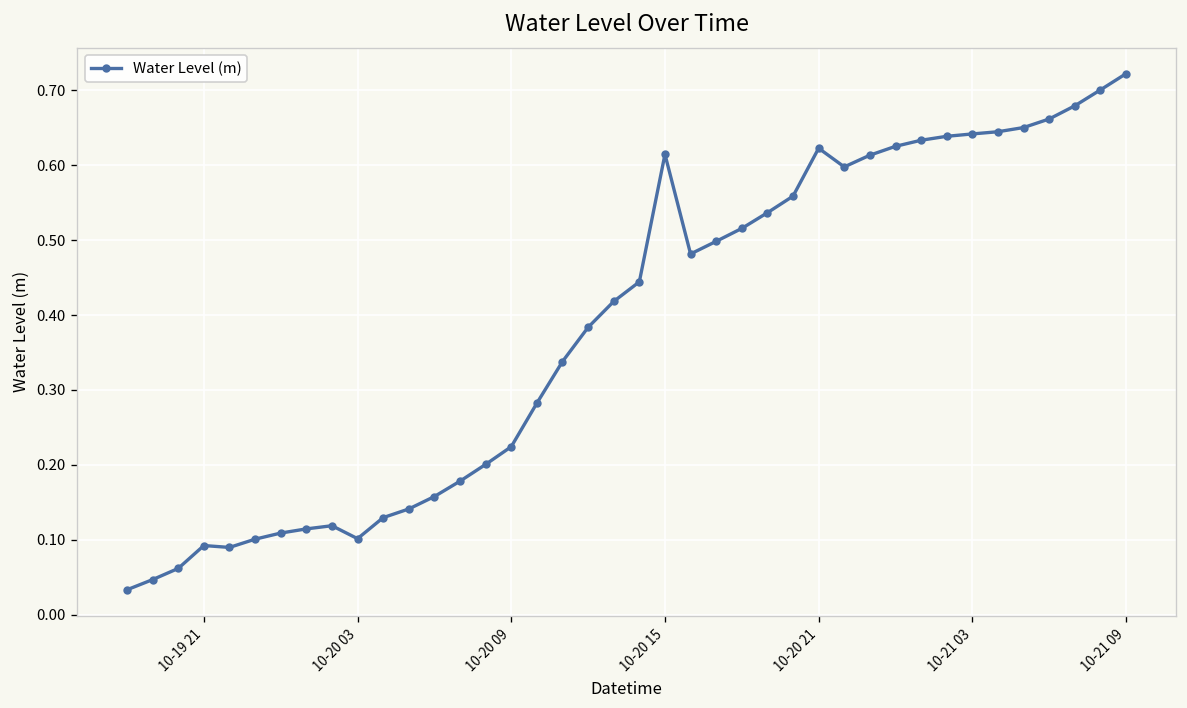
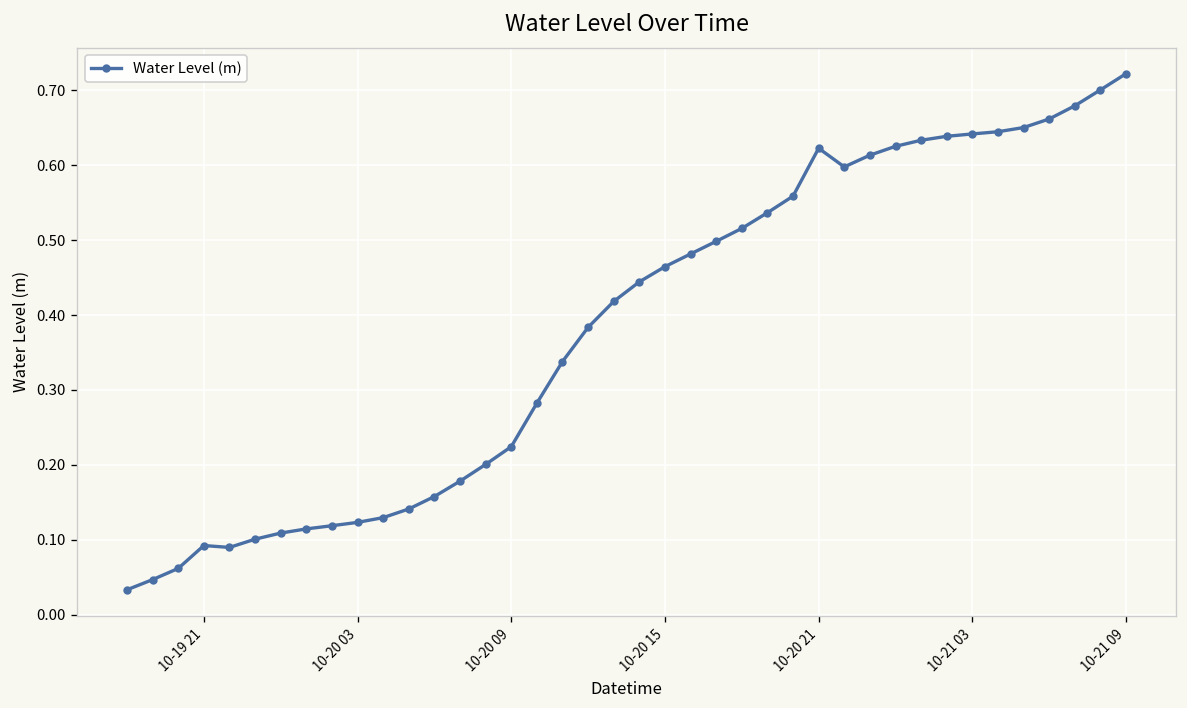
10-20 03: 0.10 -> 0.12
10-20 15: 0.61 -> 0.46
